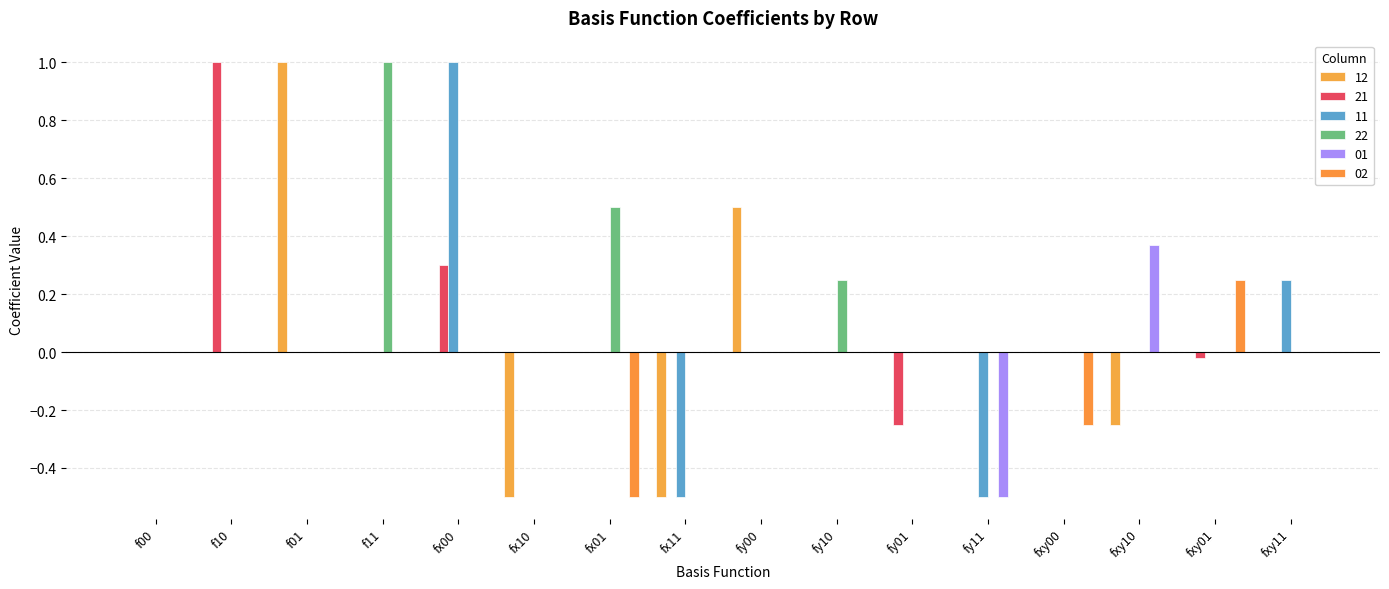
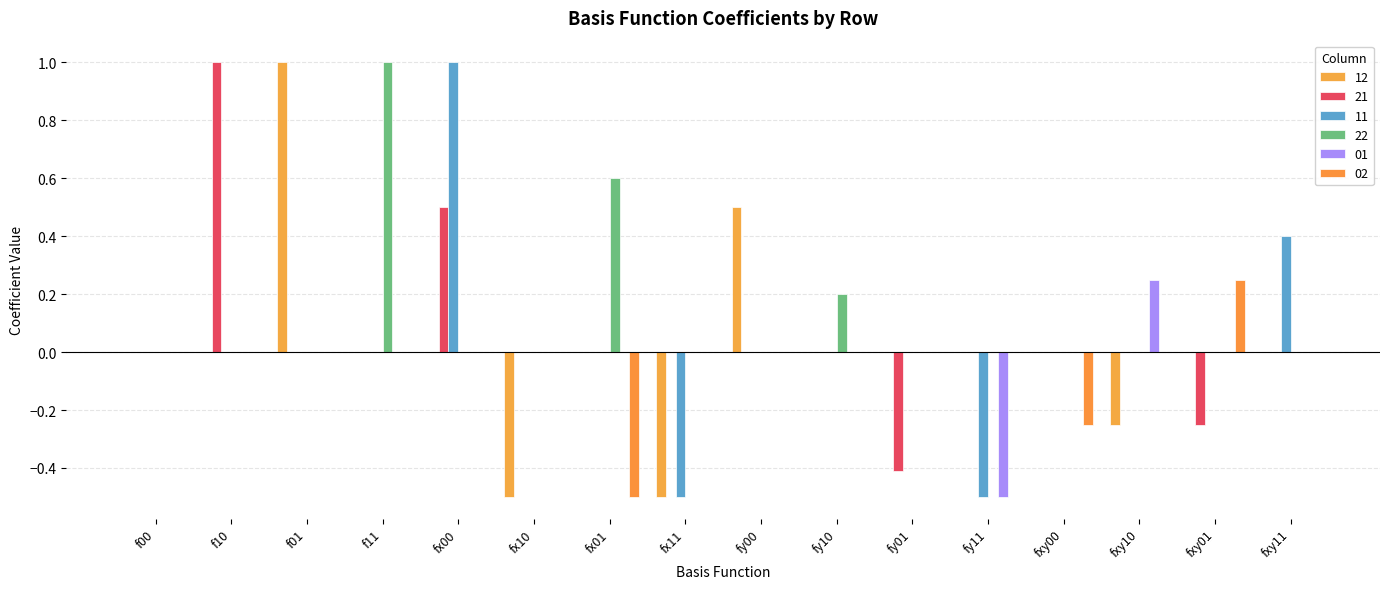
21, fx00: 0.3 -> 0.5
22, fx01: 0.5 -> 0.6
22, fy10: 0.25 -> 0.20
21, fy01: -0.25 -> -0.41
01, fxy10: 0.37 -> 0.25
21, fxy01: -0.02 -> -0.25
11, fxy11: 0.25 -> 0.40
